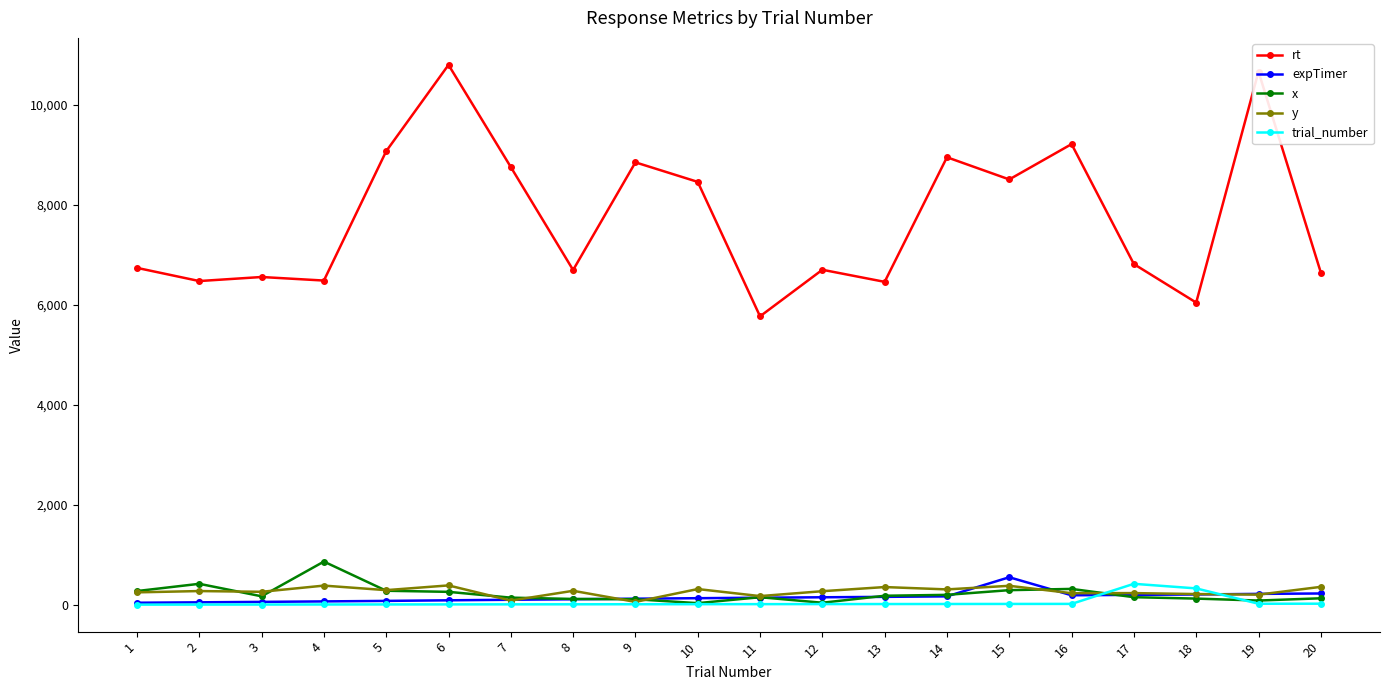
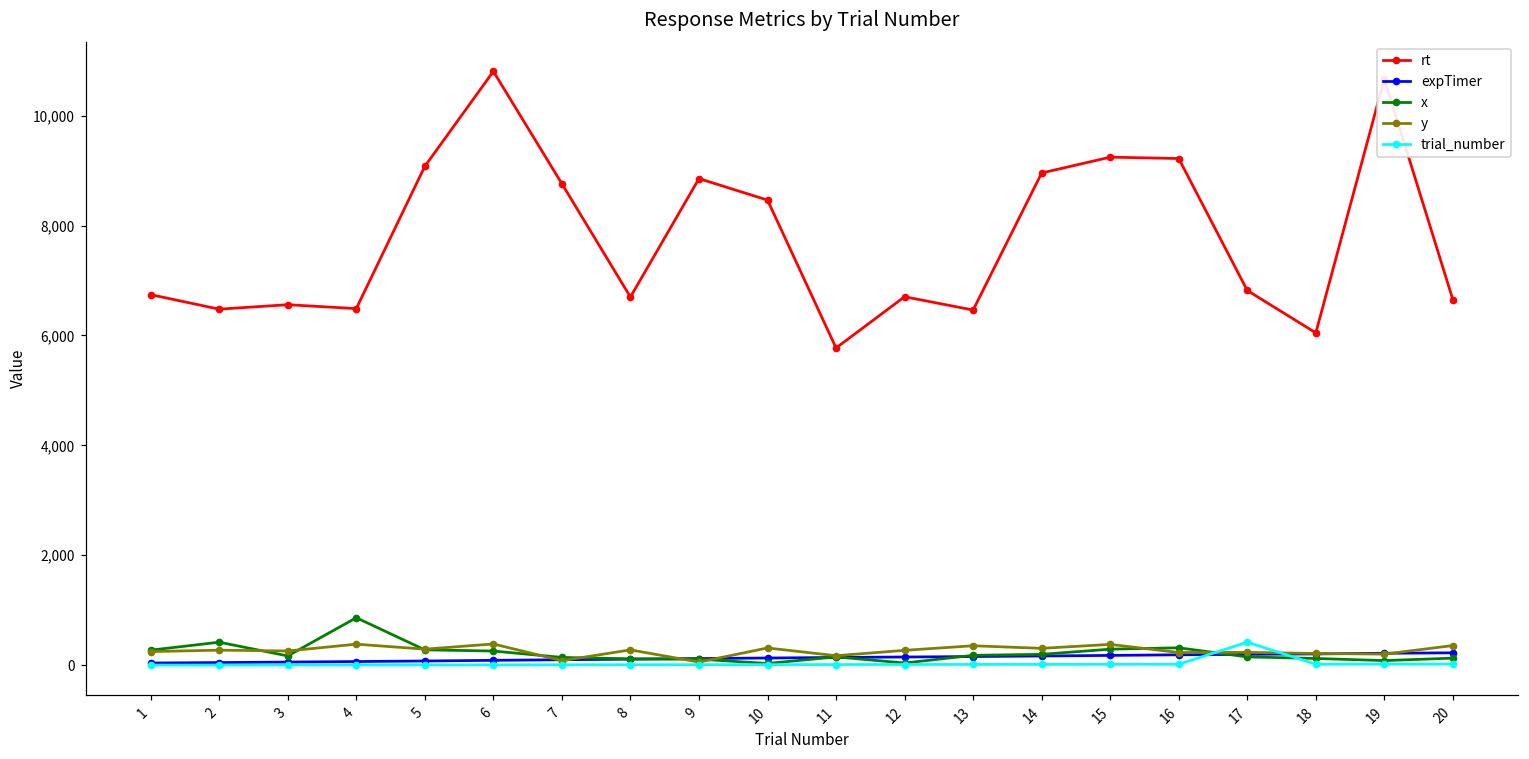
rt, 15: 8,500 -> 9,200
expTimer, 15: 500 -> 200
trial_number, 18: 300 -> 0
